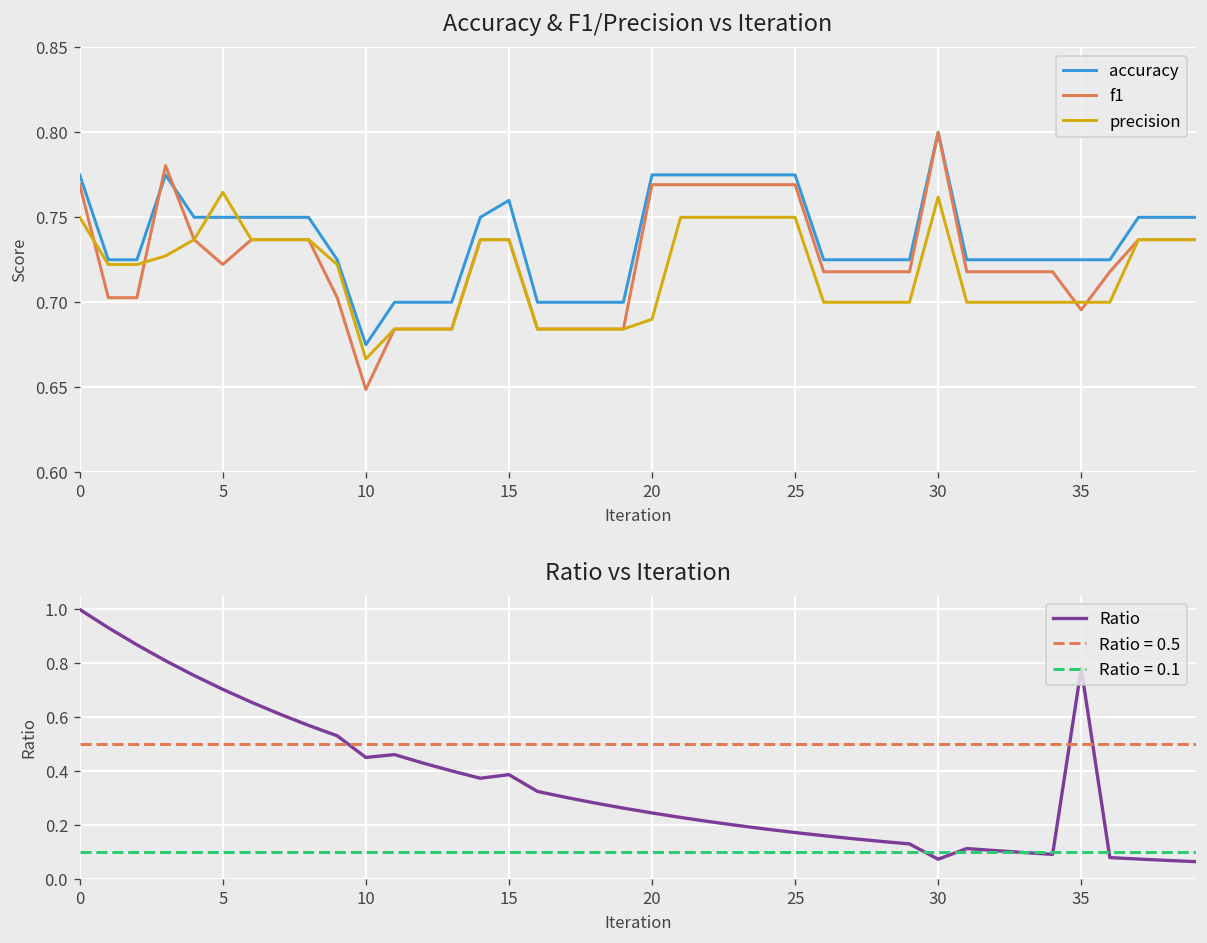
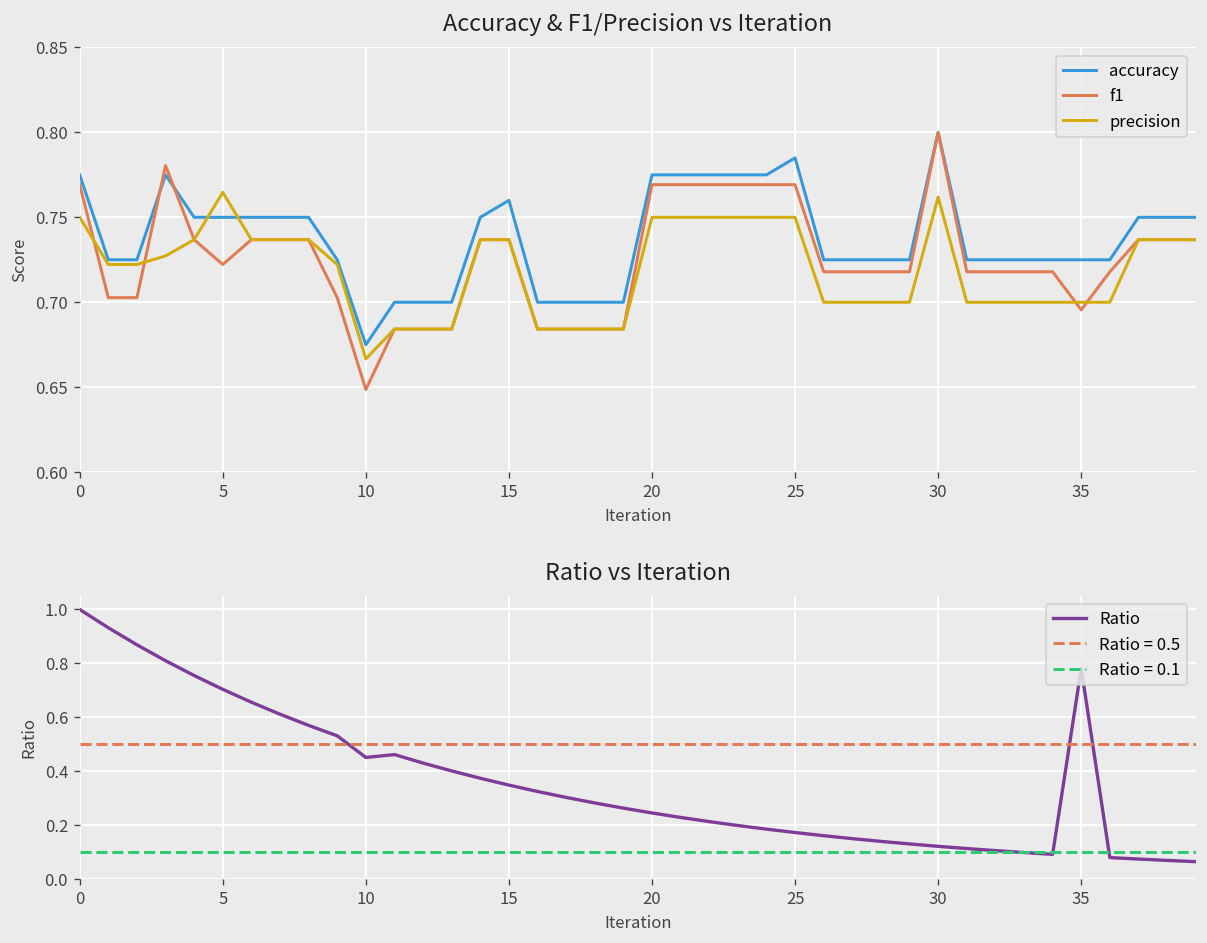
Accuracy & F1/Precision vs Iteration, precision, 20: 0.69 -> 0.75
Accuracy & F1/Precision vs Iteration, accuracy, 25: 0.775 -> 0.785
Ratio vs Iteration, 15: 0.39 -> 0.35
Ratio vs Iteration, 30: 0.07 -> 0.12
